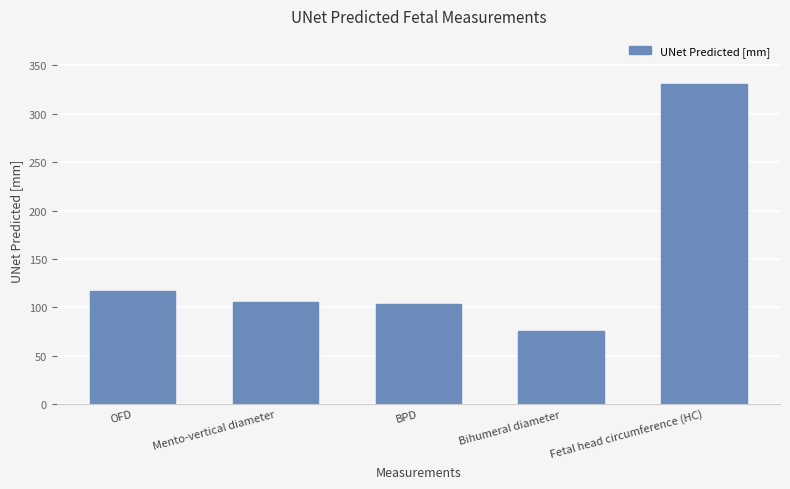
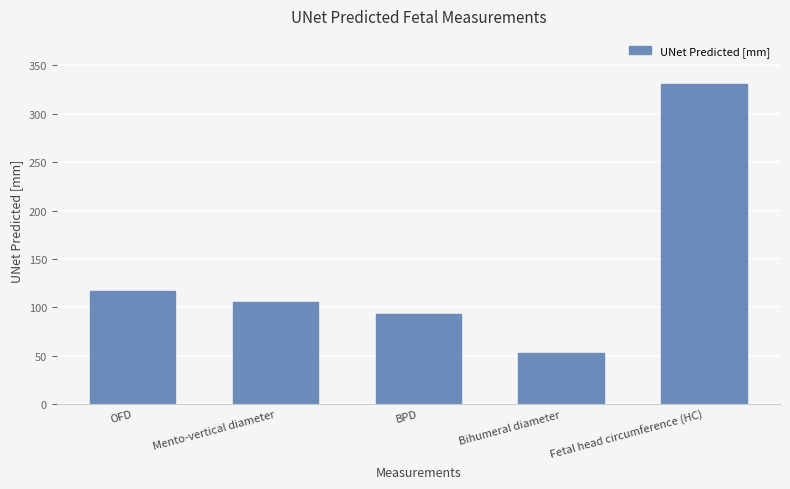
BPD: 100 -> 90
Bihumeral diameter: 80 -> 50
